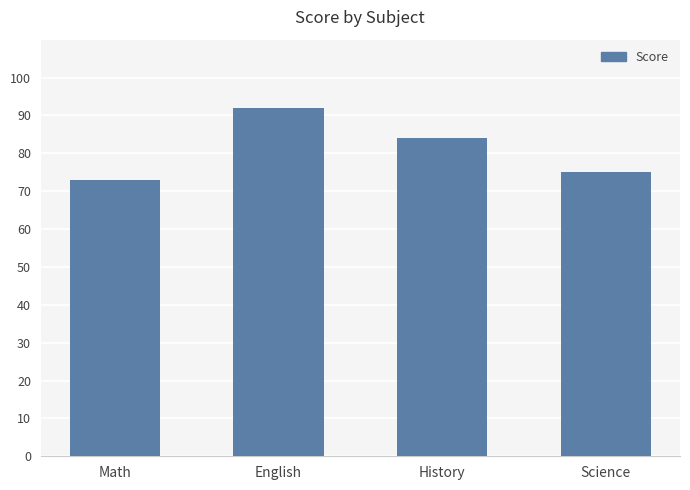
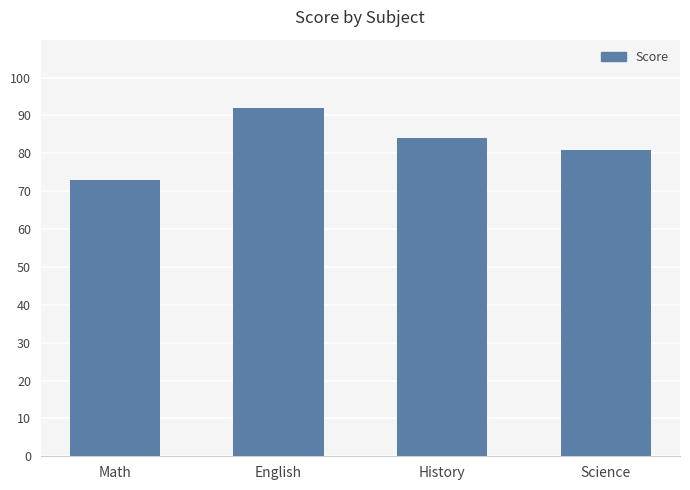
Science: 75 -> 81
